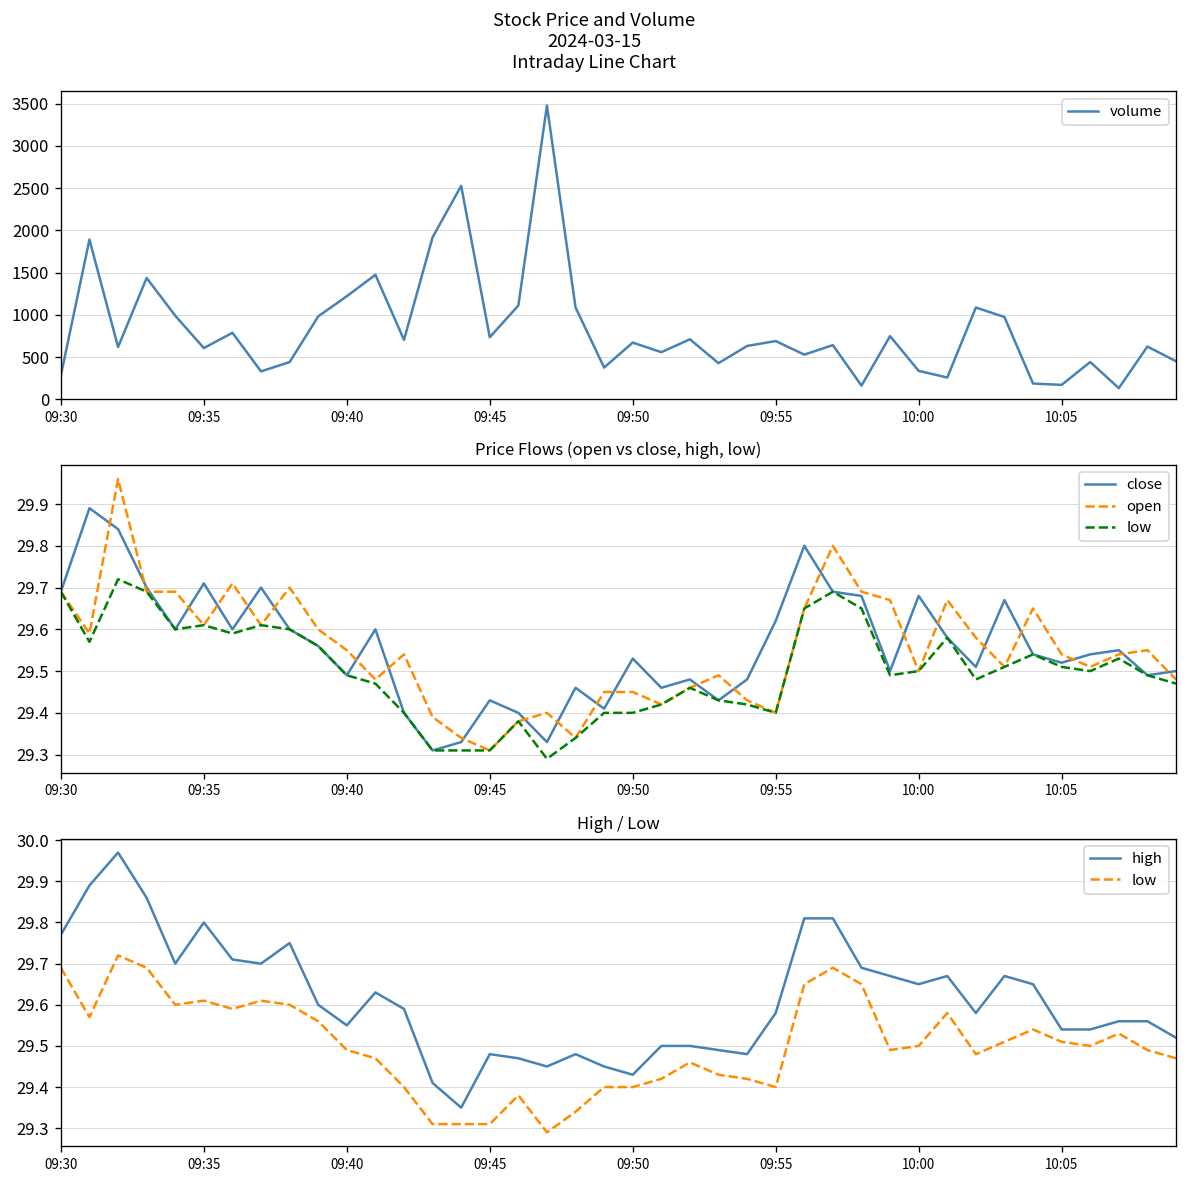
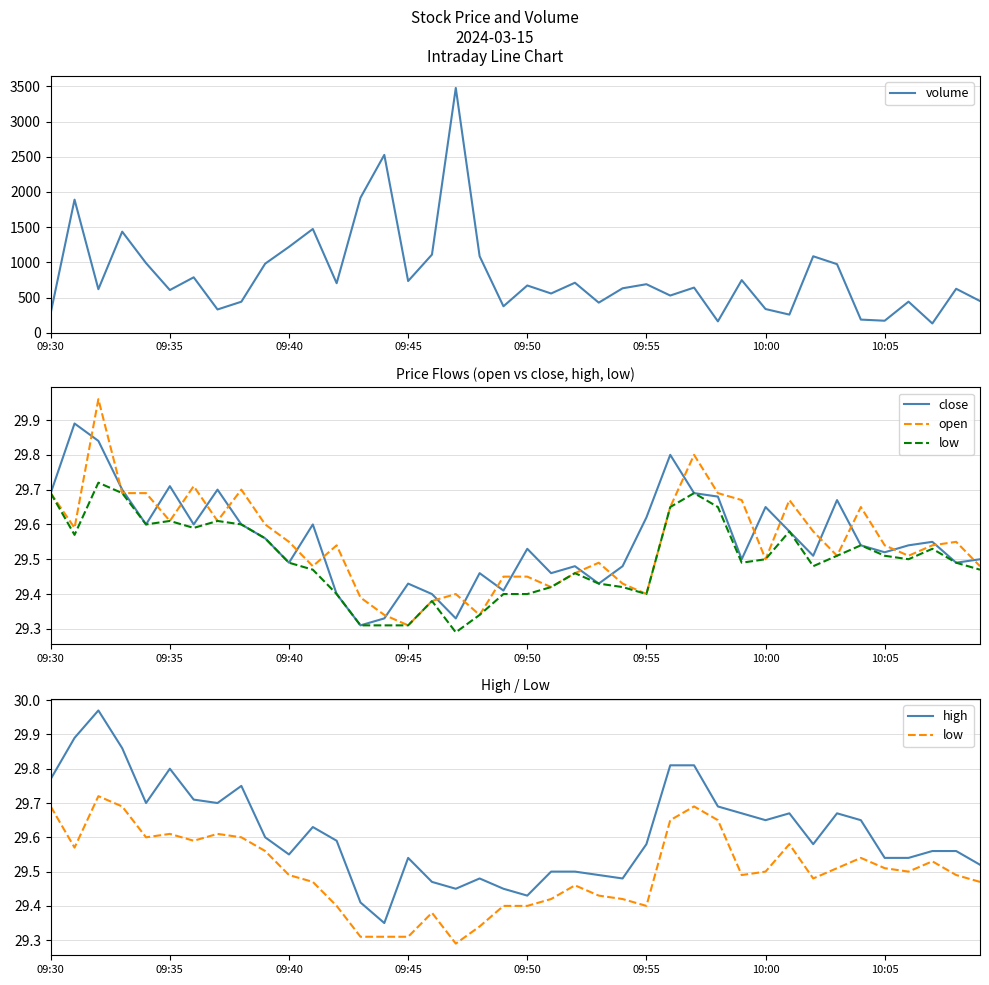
Price Flows (open vs close, high, low), close, 10:00: 29.68 -> 29.65
High / Low, high, 09:45: 29.48 -> 29.54
